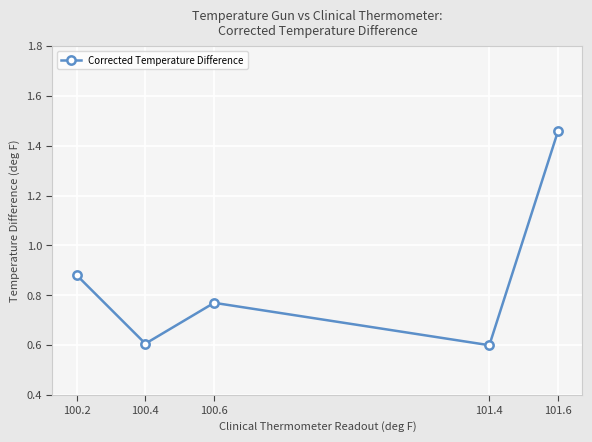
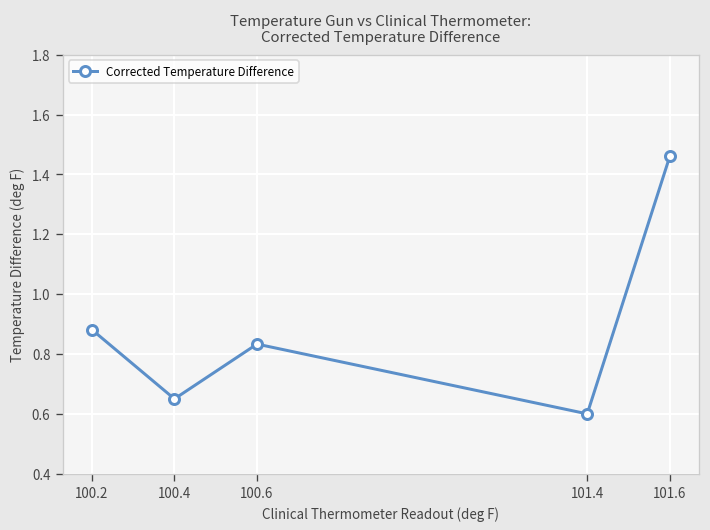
100.4: 0.61 -> 0.65
100.6: 0.77 -> 0.83
